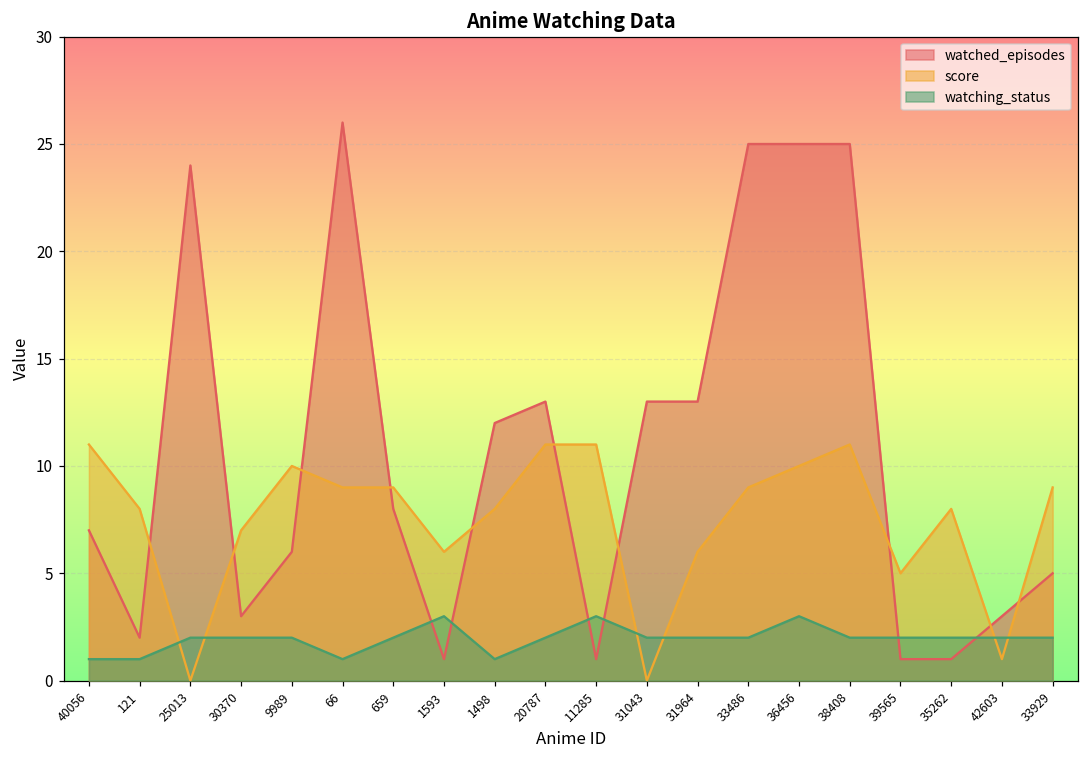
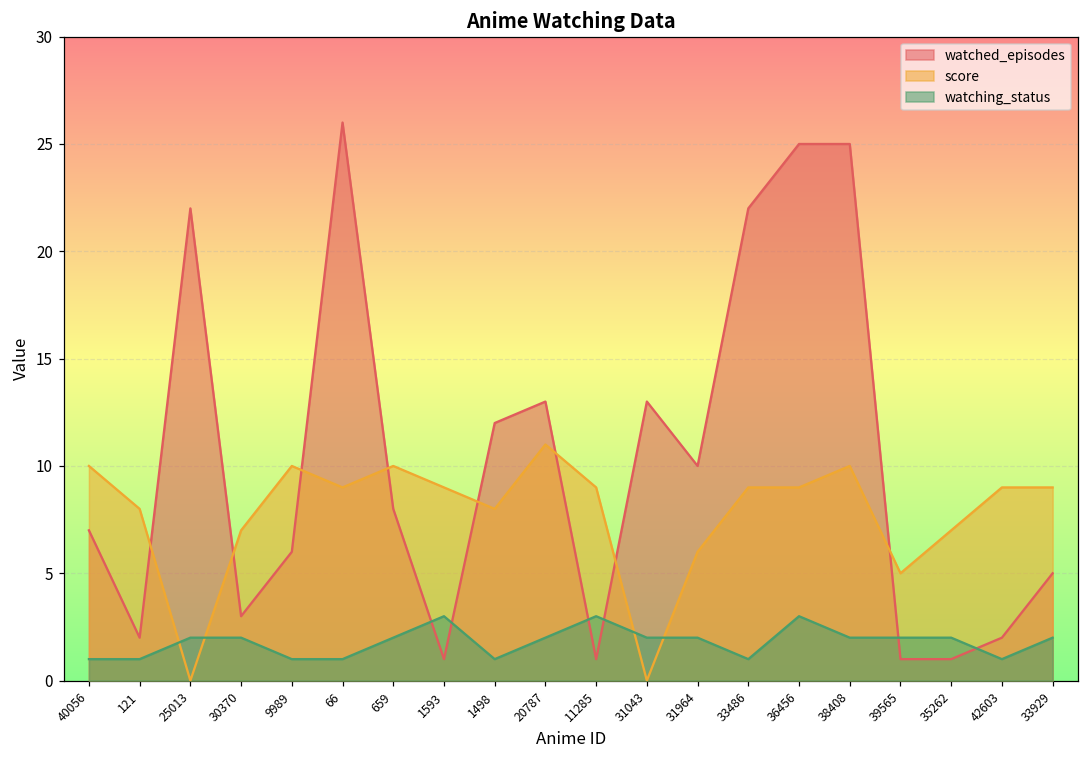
score, 40056: 11 -> 10
watched_episodes, 25013: 24 -> 22
watching_status, 9989: 2 -> 1
score, 659: 9 -> 10
score, 1593: 6 -> 9
score, 11285: 11 -> 9
watched_episodes, 31964: 13 -> 10
watched_episodes, 33486: 25 -> 22
watching_status, 33486: 2 -> 1
score, 36456: 10 -> 9
score, 38408: 11 -> 10
score, 35262: 8 -> 7
watched_episodes, 42603: 3 -> 2
score, 42603: 1 -> 9
watching_status, 42603: 2 -> 1
